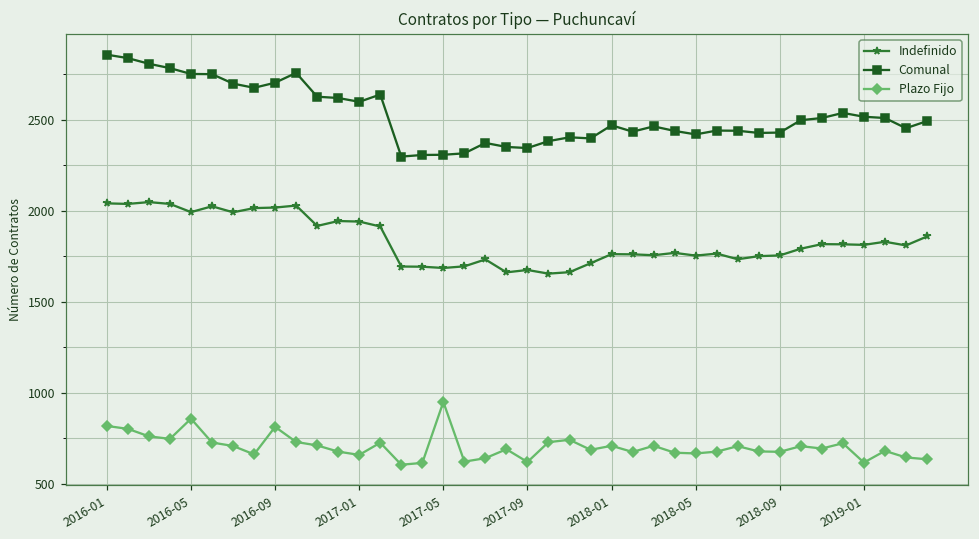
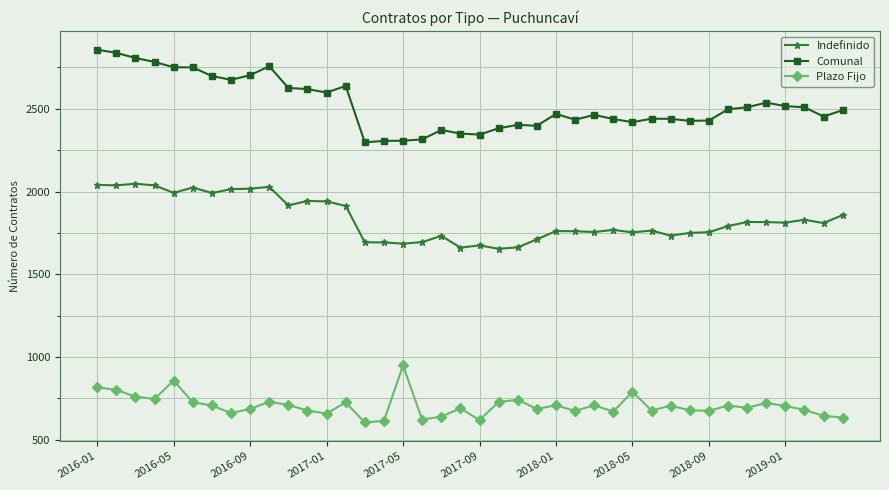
Plazo Fijo, 2016-09: 810 -> 690
Plazo Fijo, 2018-05: 670 -> 790
Plazo Fijo, 2019-01: 620 -> 700
